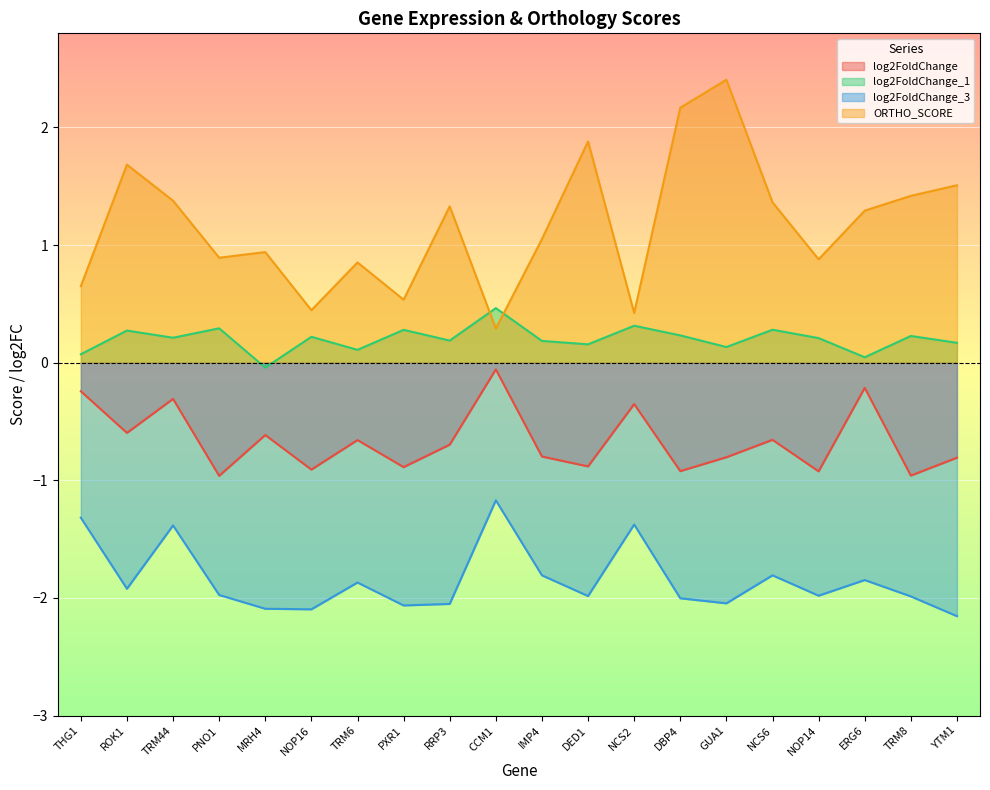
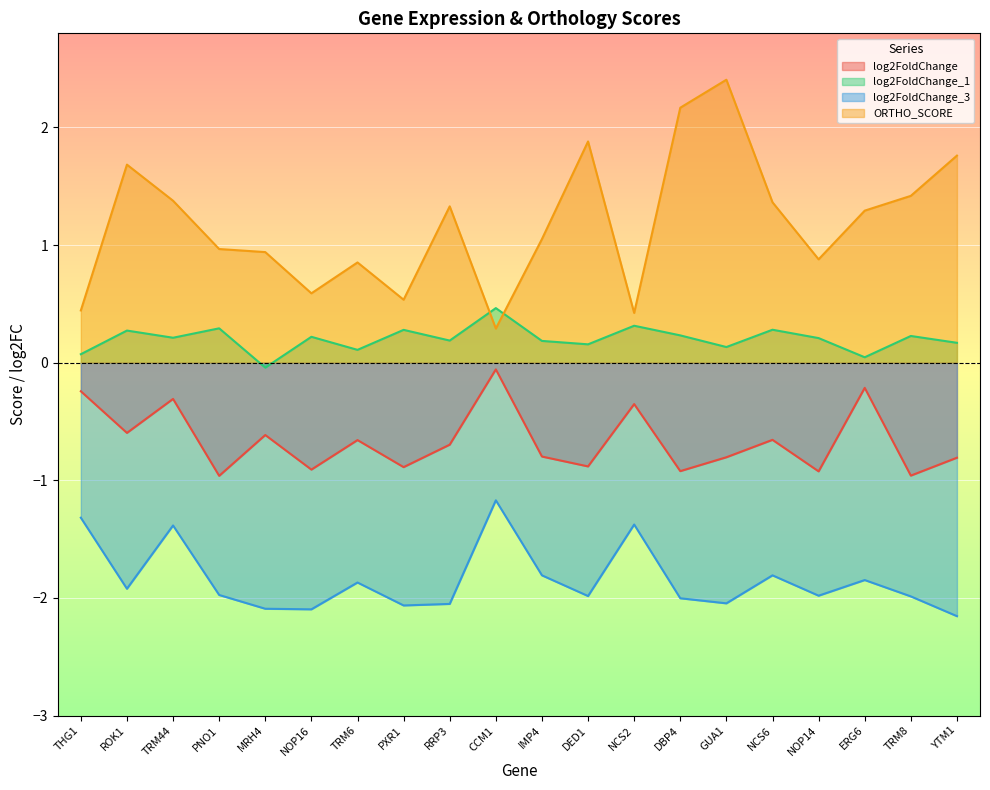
ORTHO_SCORE, THG1: 0.65 -> 0.44
ORTHO_SCORE, PNO1: 0.89 -> 0.97
ORTHO_SCORE, NOP16: 0.45 -> 0.59
ORTHO_SCORE, YTM1: 1.51 -> 1.76
